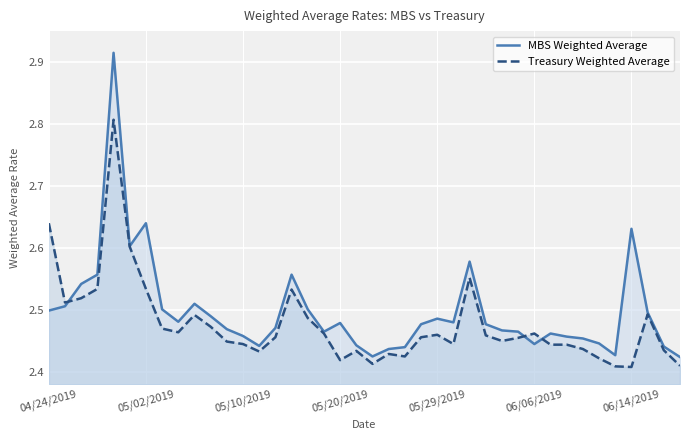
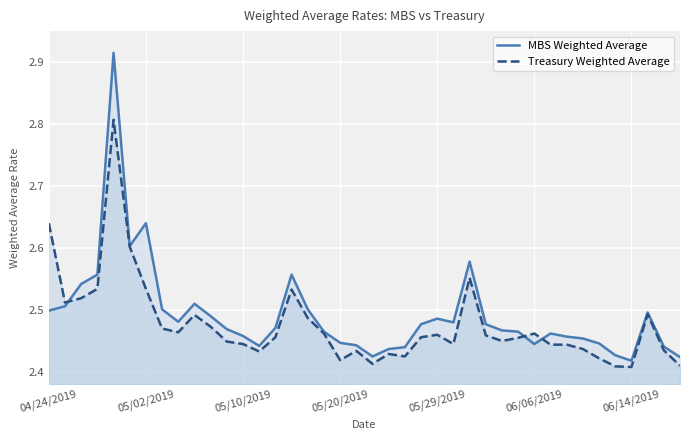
MBS Weighted Average, 05/20/2019: 2.48 -> 2.45
MBS Weighted Average, 06/14/2019: 2.63 -> 2.42
